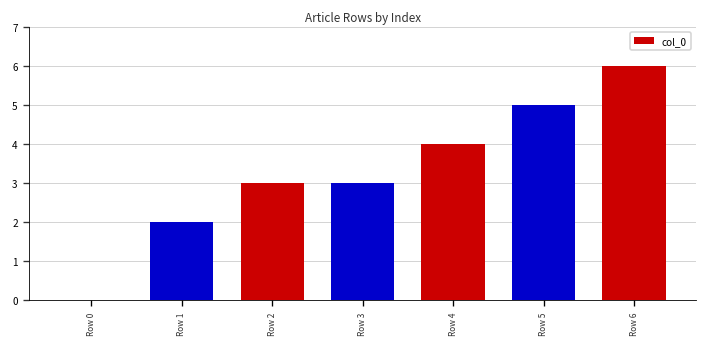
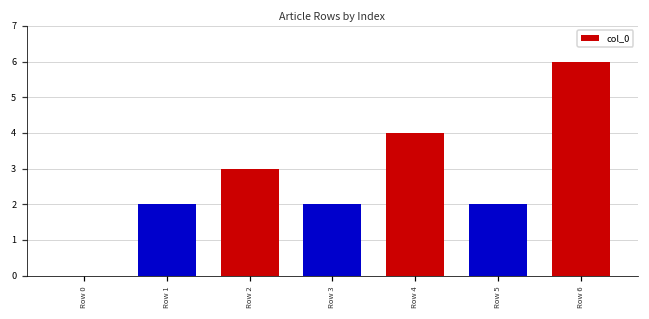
Row 3: 3 -> 2
Row 5: 5 -> 2
